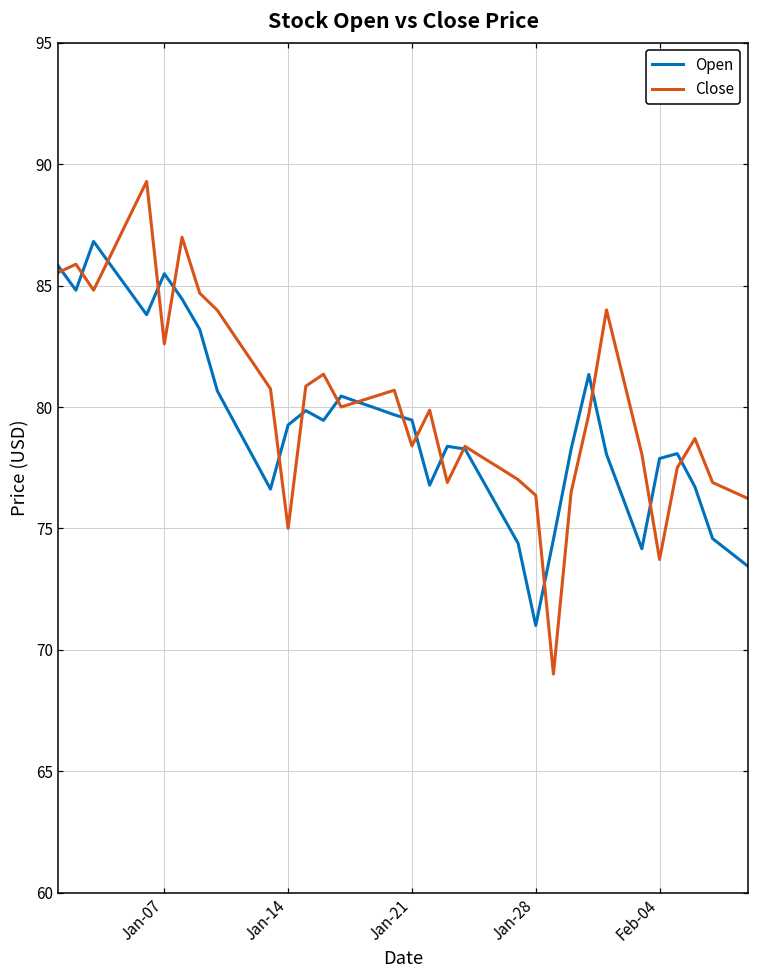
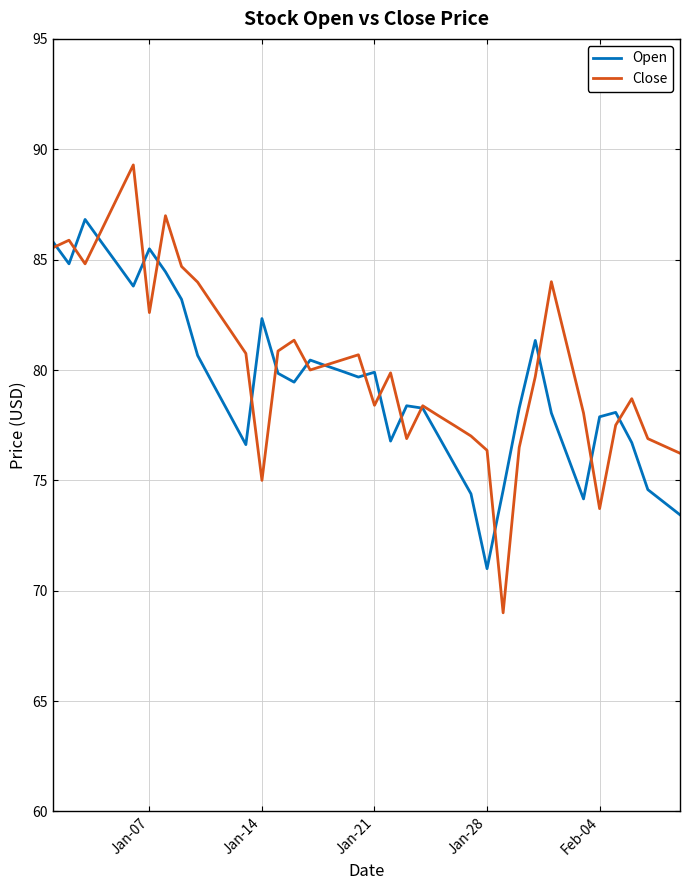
Open, Jan-14: 79.3 -> 82.3
Open, Jan-21: 79.5 -> 79.9
